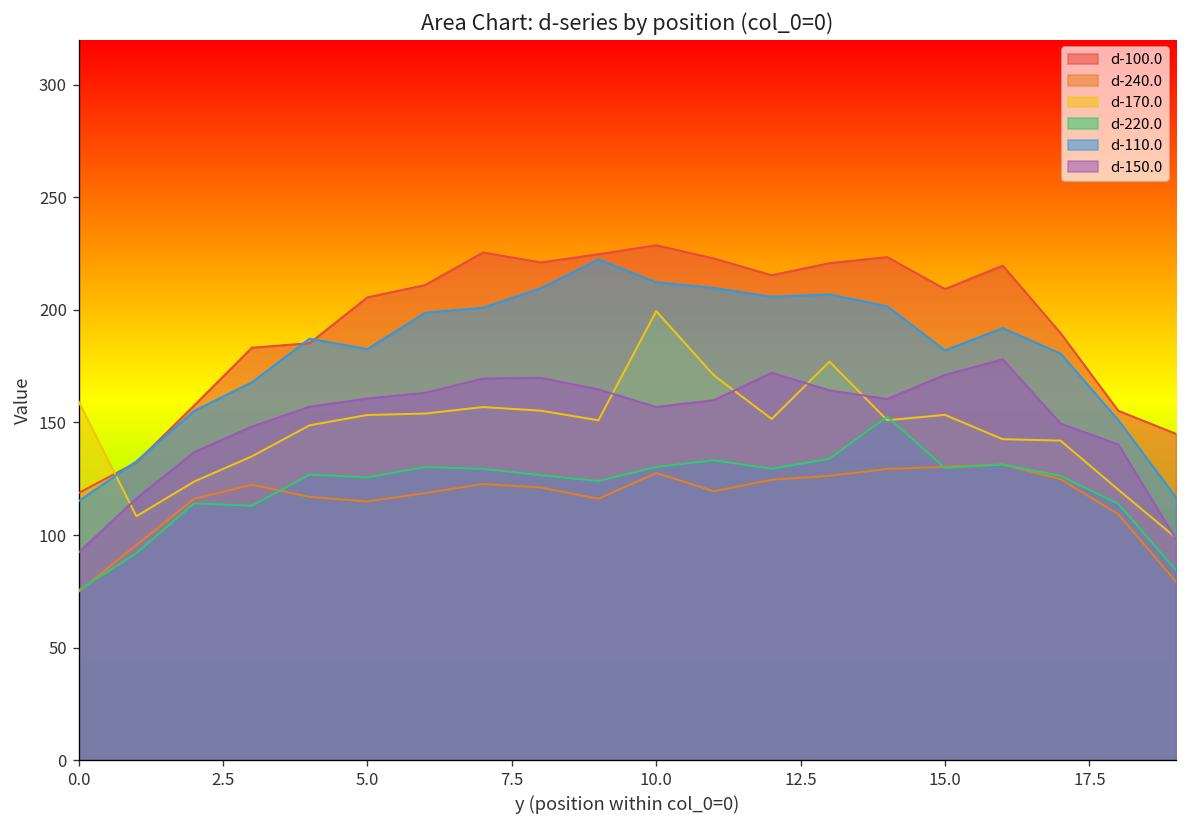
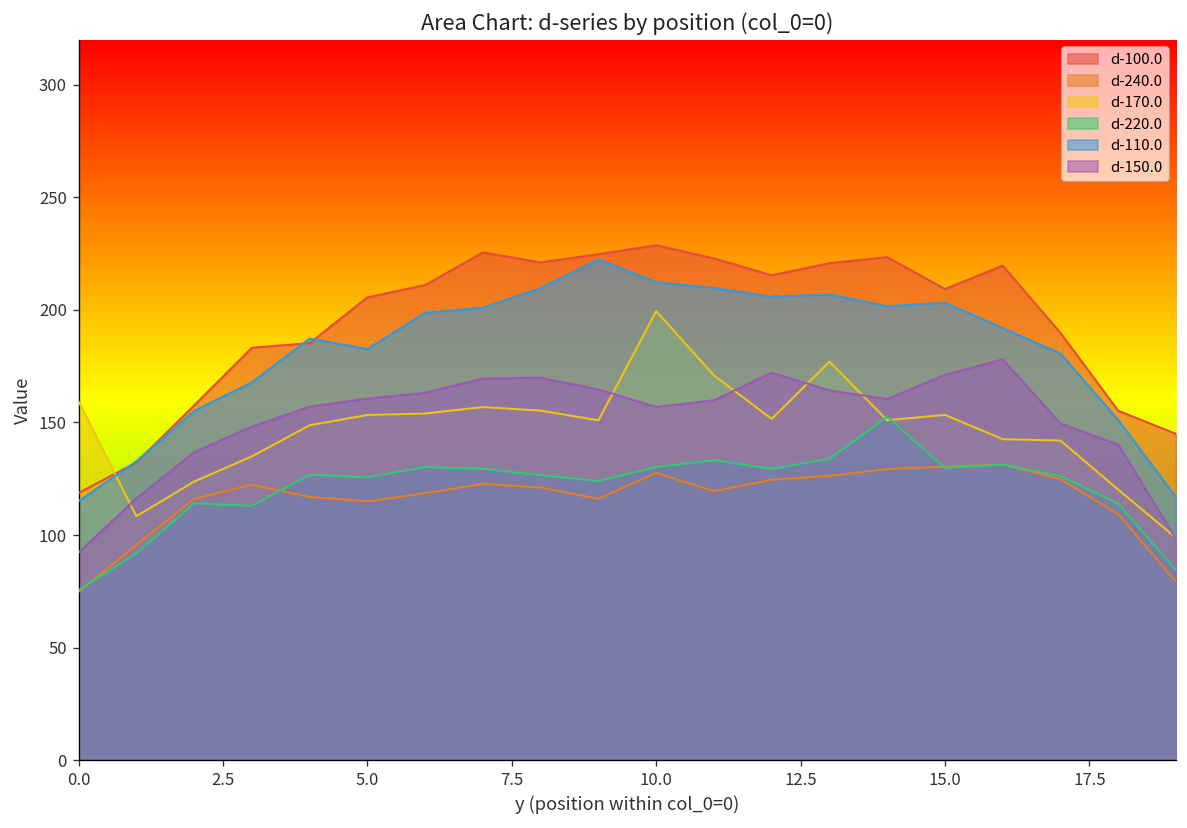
d-110.0, 15.0: 182 -> 203
